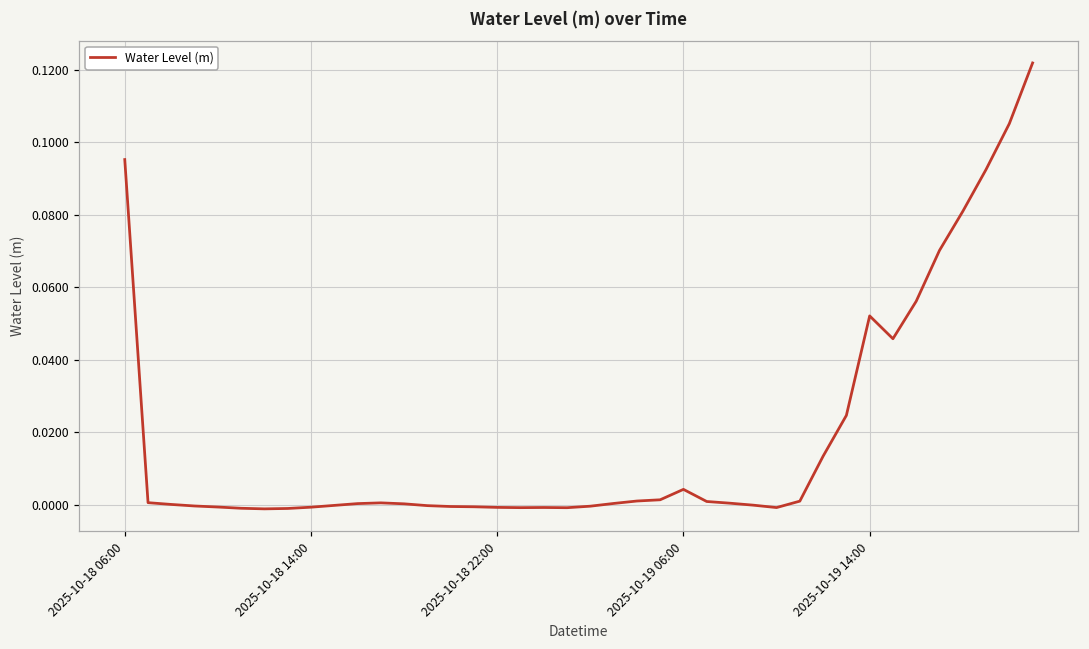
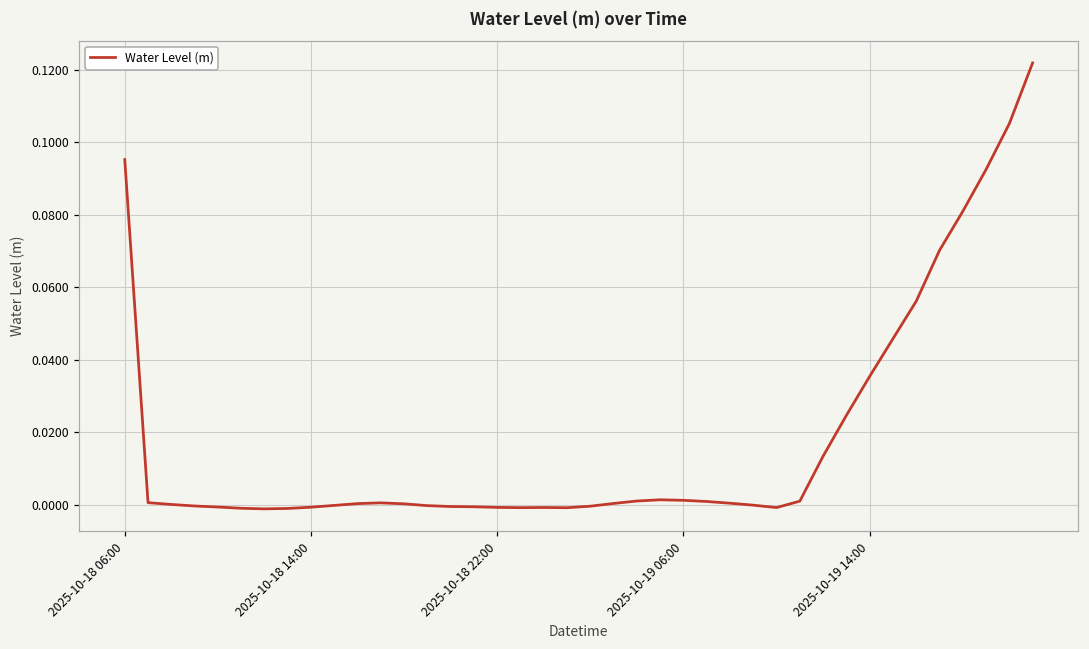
2025-10-19 06:00: 0.004 -> 0.001
2025-10-19 14:00: 0.052 -> 0.035
